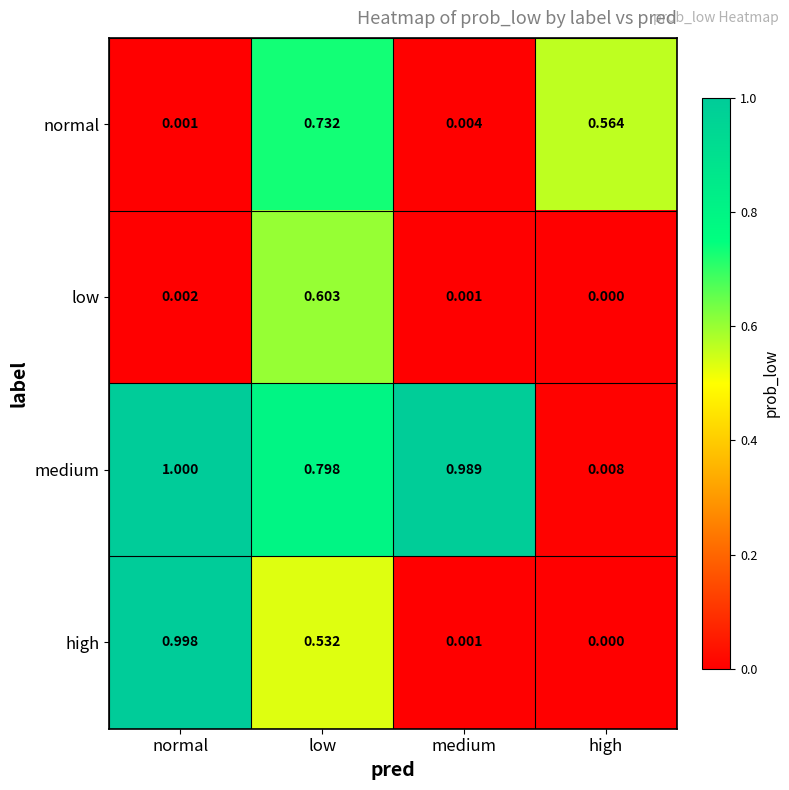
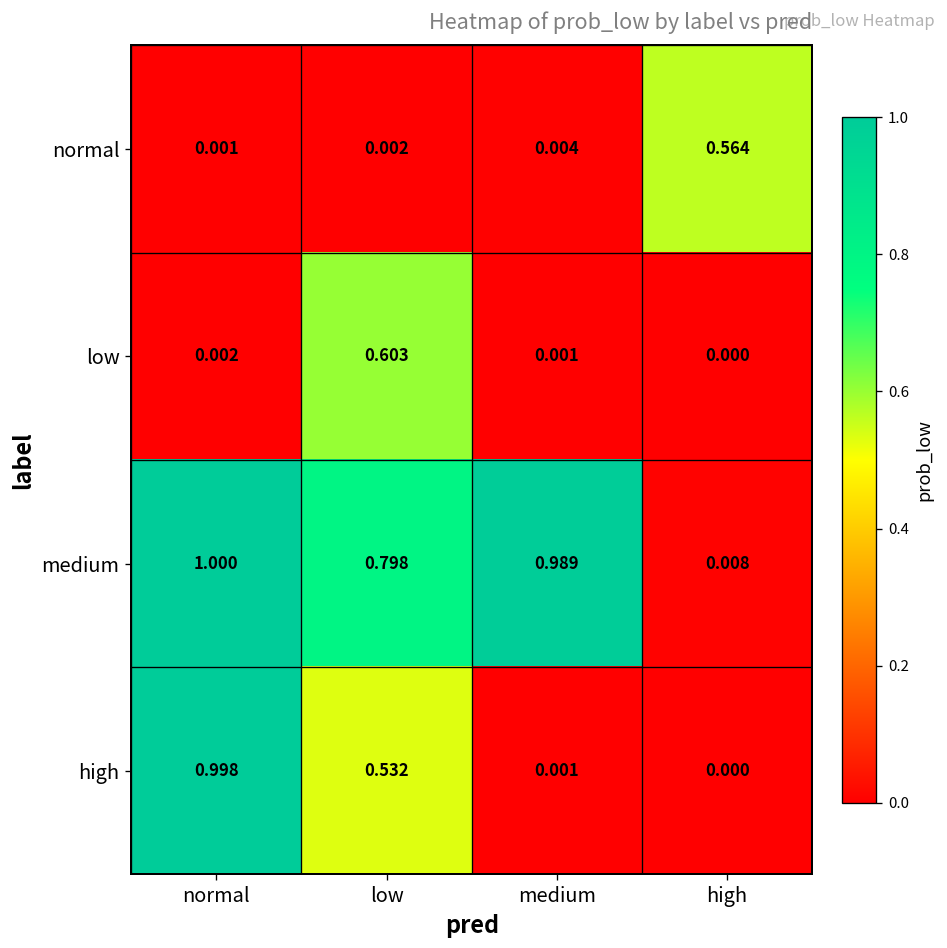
normal, low: 0.732 -> 0.002
